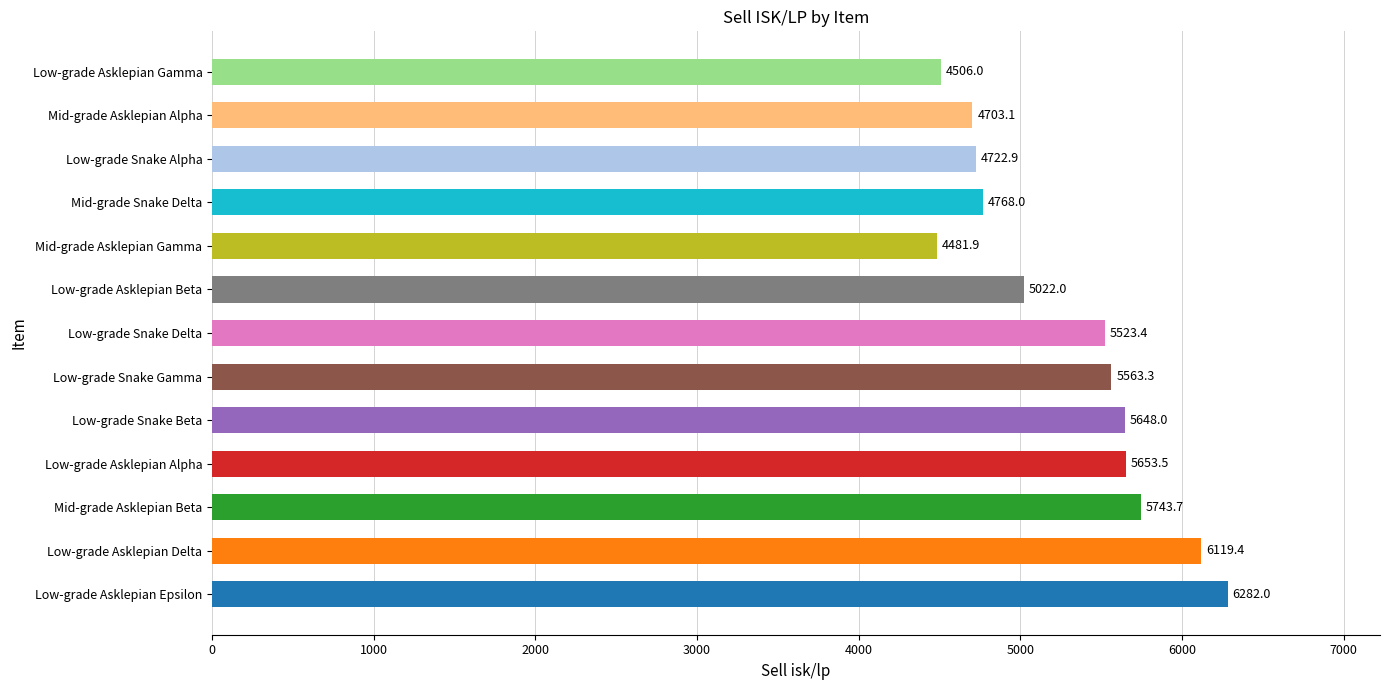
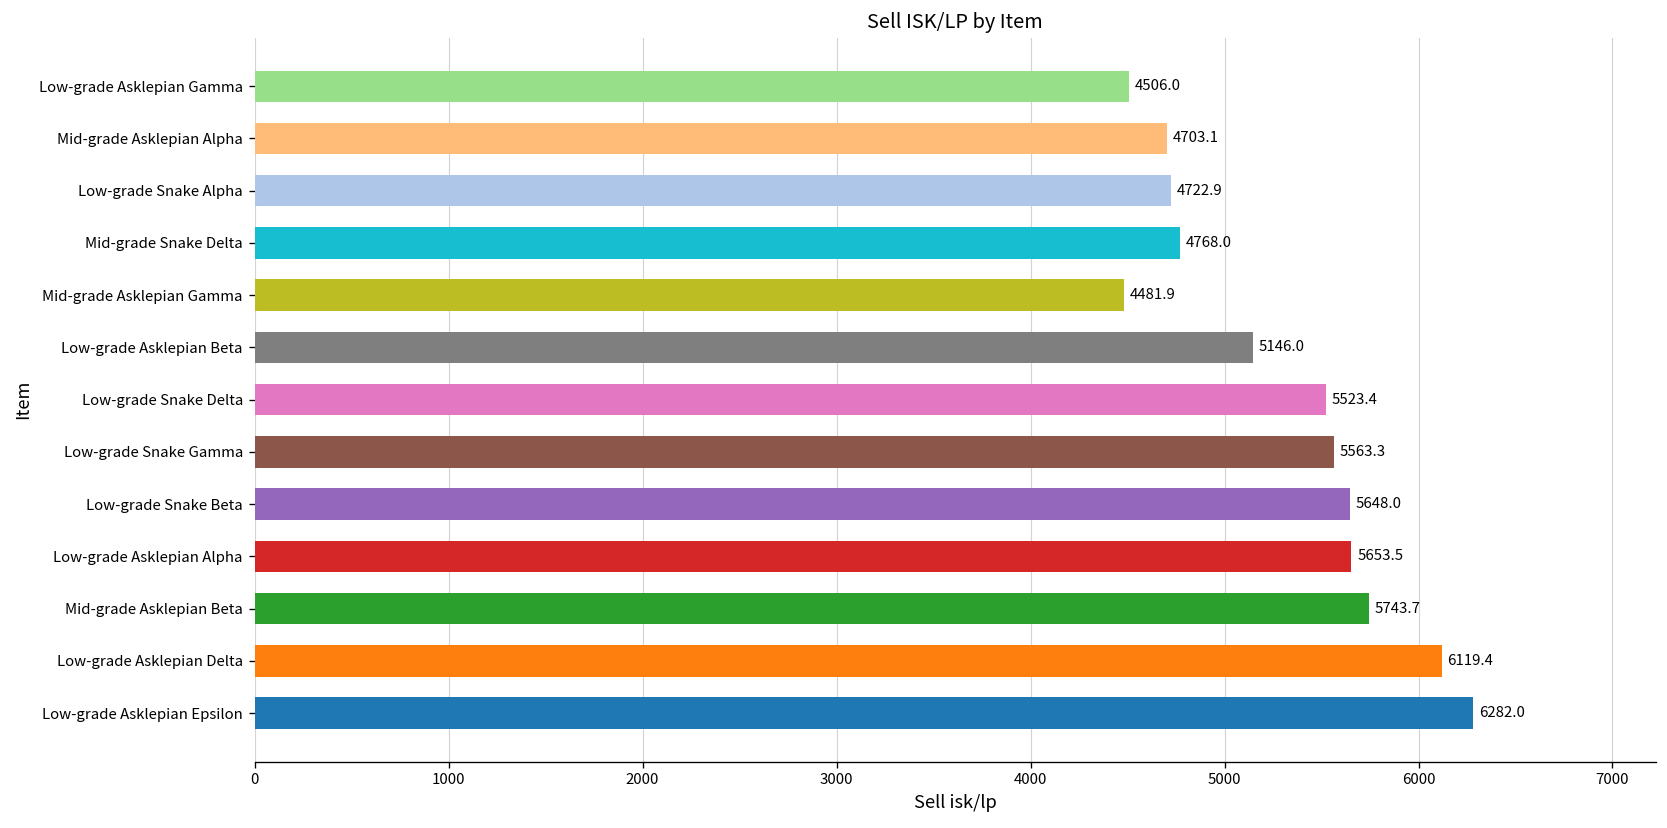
Low-grade Asklepian Beta: 5022.0 -> 5146.0
